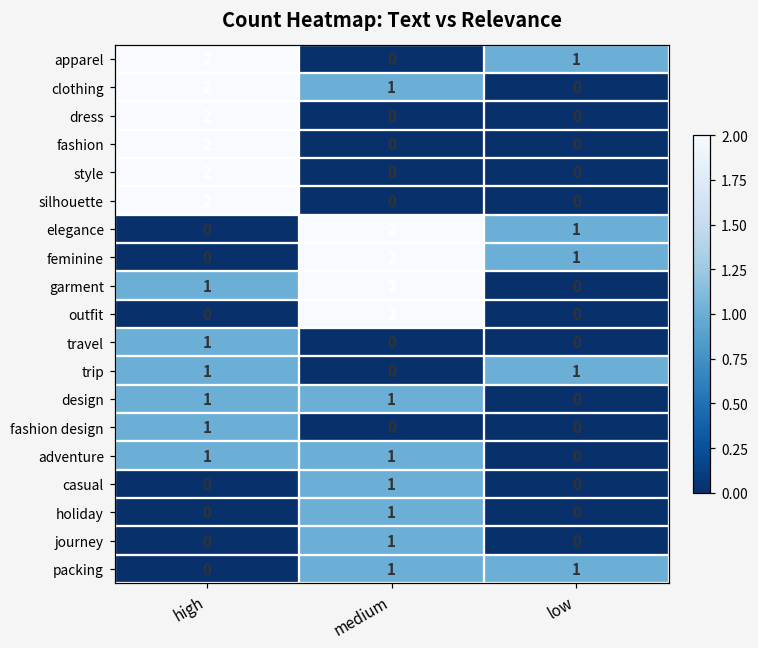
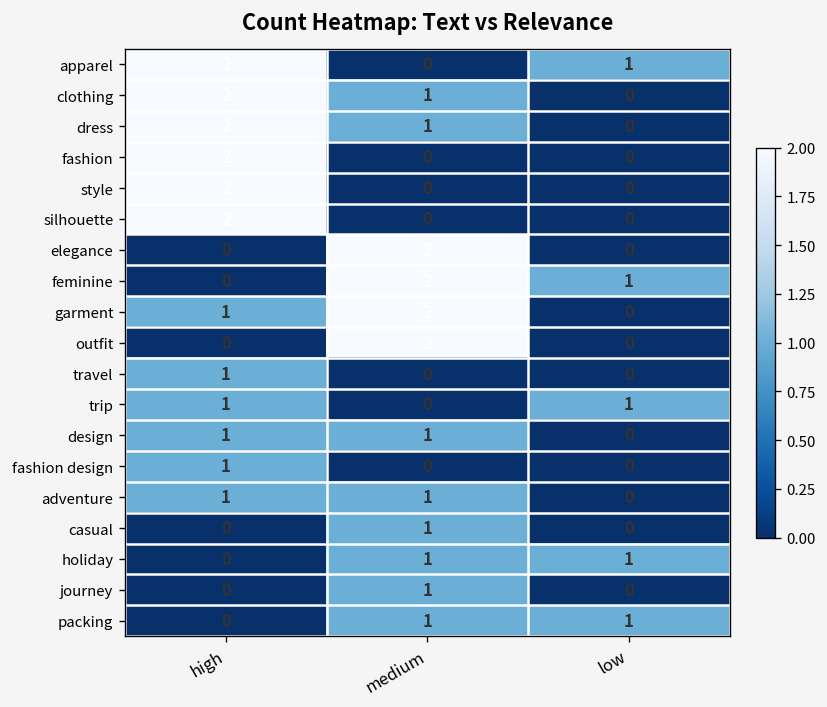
dress, medium: 0 -> 1
elegance, low: 1 -> 0
holiday, low: 0 -> 1
